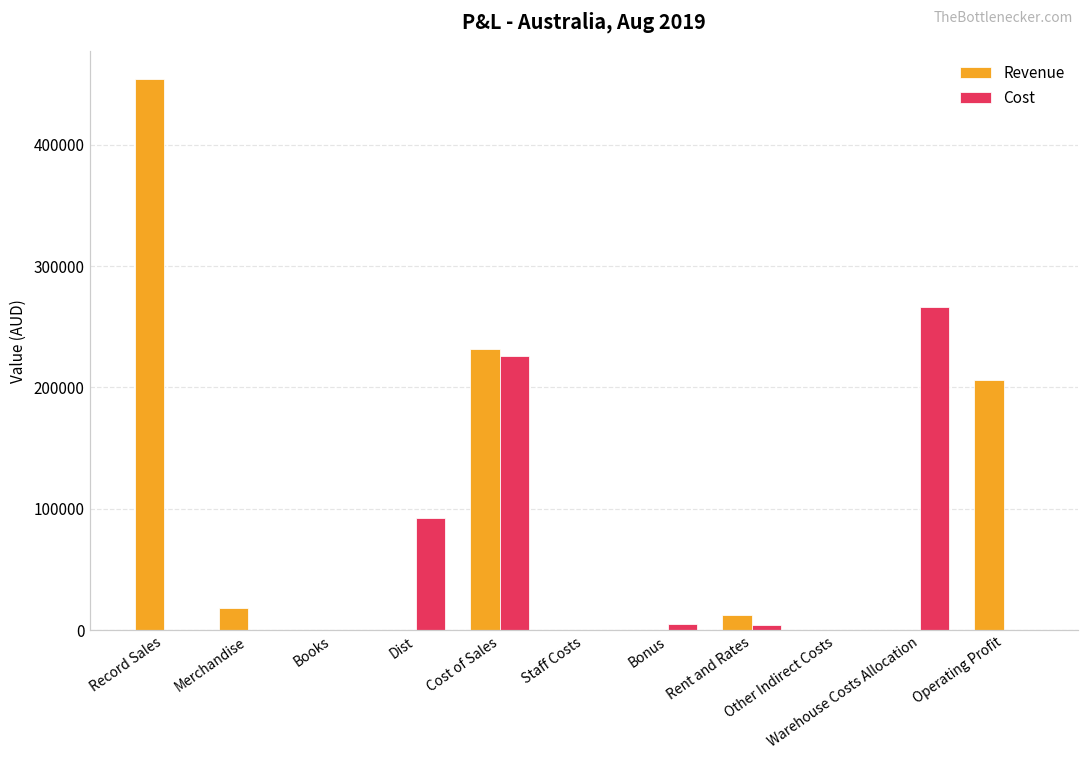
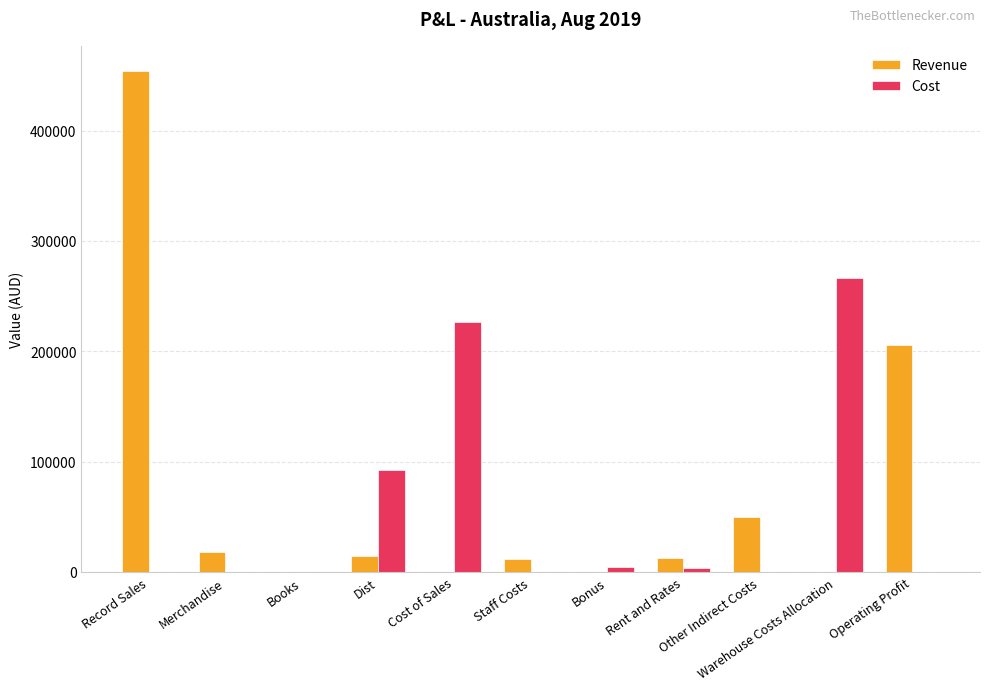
Revenue, Dist: 0 -> 14000
Revenue, Cost of Sales: 232000 -> 0
Revenue, Staff Costs: 0 -> 12000
Revenue, Other Indirect Costs: 0 -> 50000
